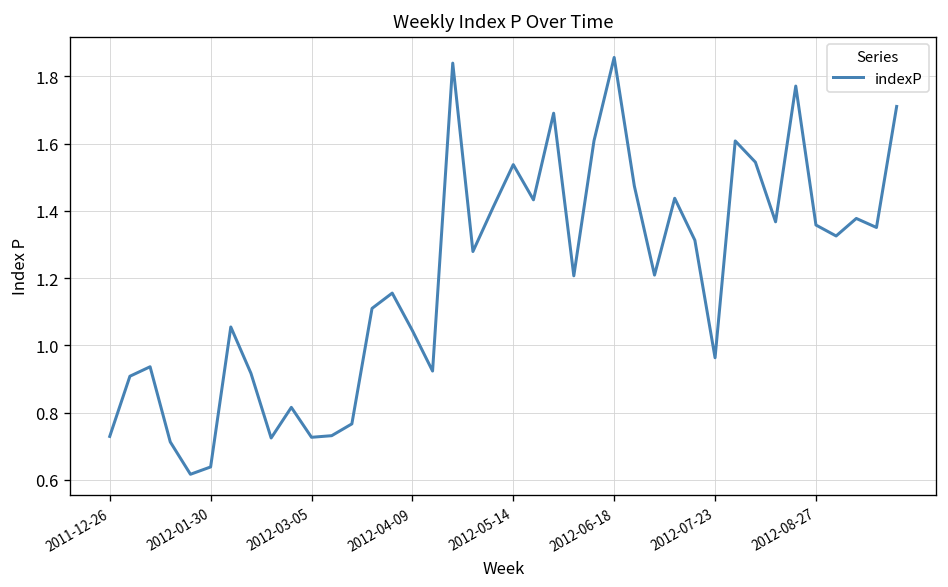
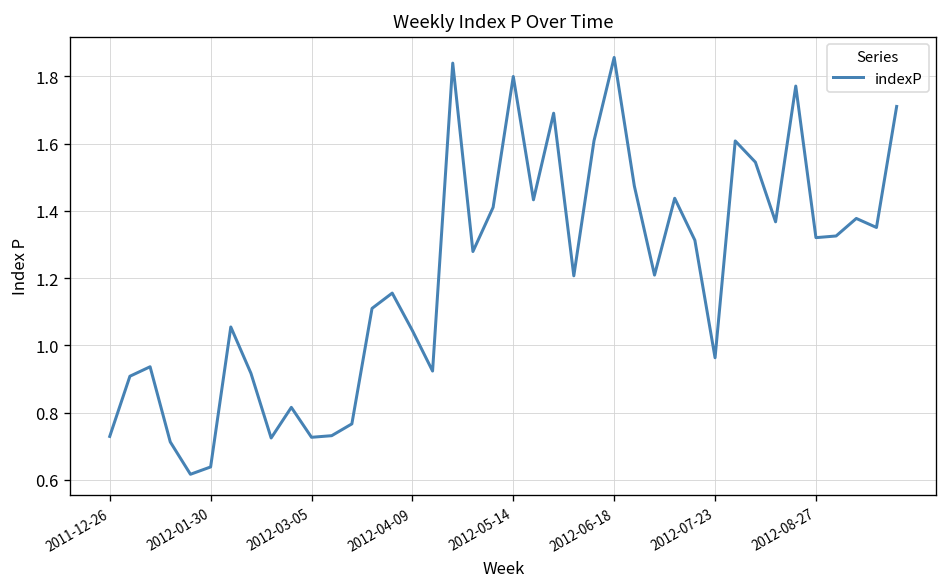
2012-05-14: 1.54 -> 1.80
2012-08-27: 1.36 -> 1.32
